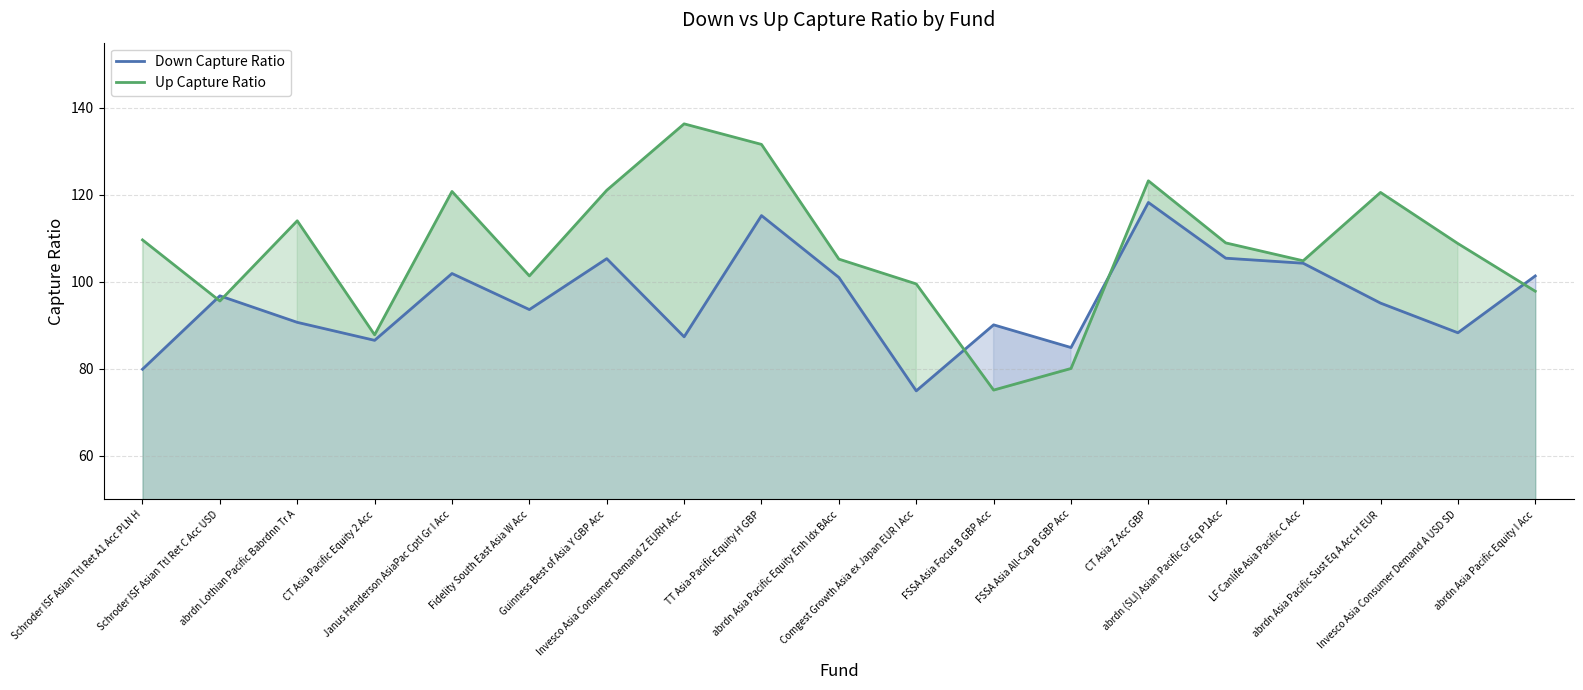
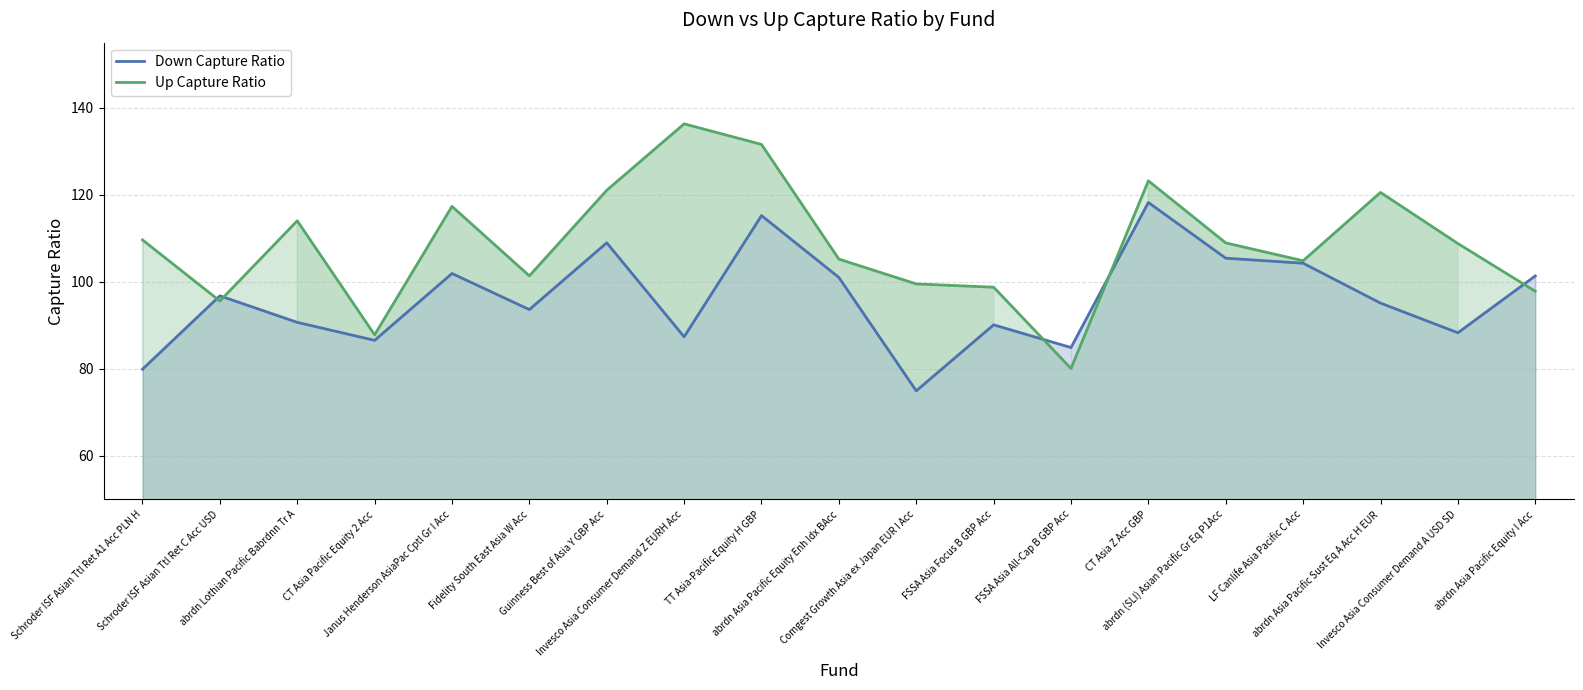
Up Capture Ratio, Janus Henderson AsiaPac Cptl Gr I Acc: 121 -> 117
Down Capture Ratio, Guinness Best of Asia Y GBP Acc: 105 -> 109
Up Capture Ratio, FSSA Asia Focus B GBP Acc: 75 -> 99
